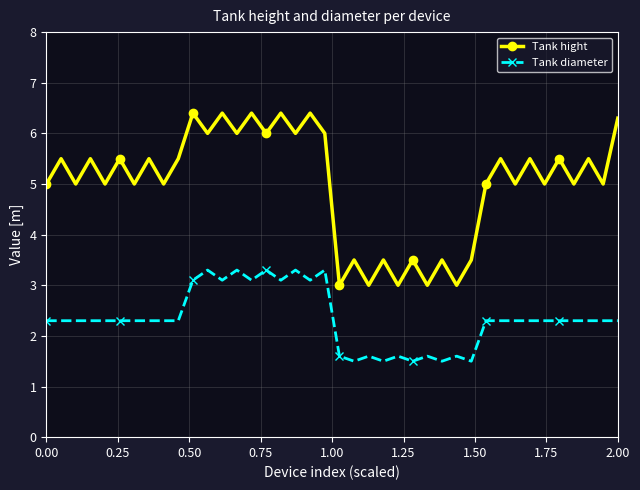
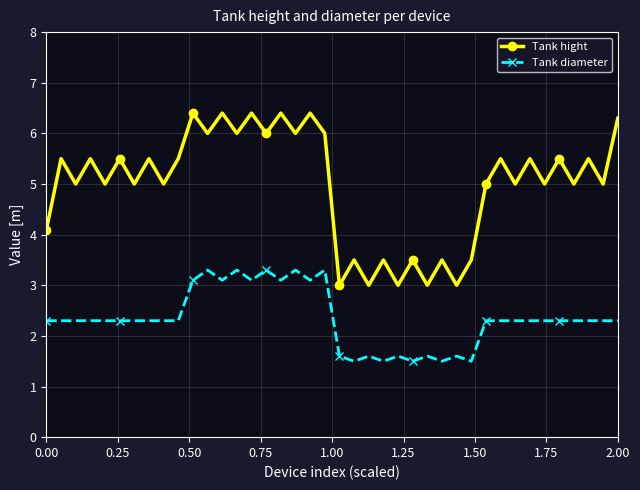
Tank hight, 0.00: 5.0 -> 4.1
